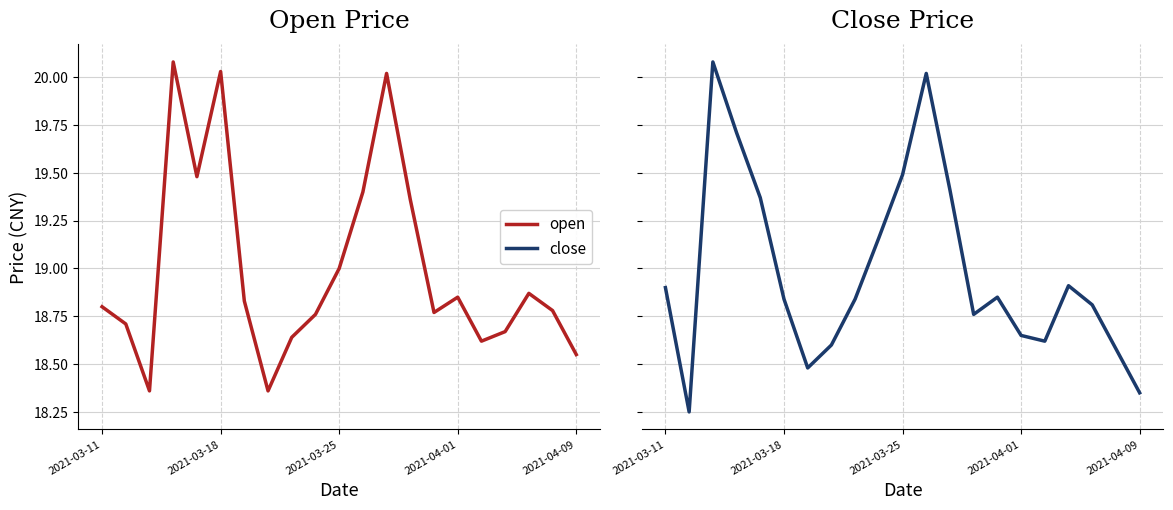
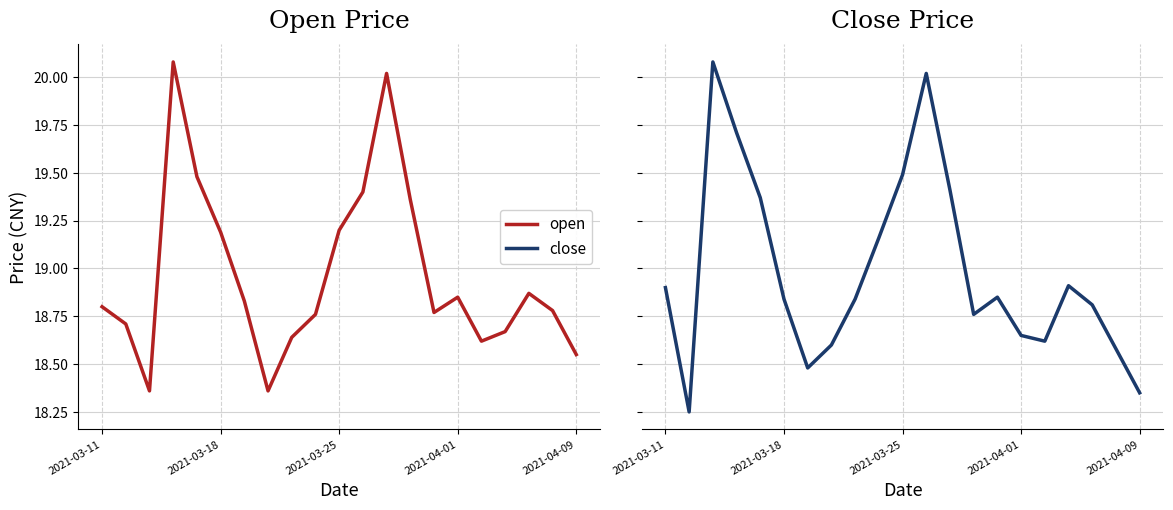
Open Price, 2021-03-18: 20.03 -> 19.19
Open Price, 2021-03-25: 19.0 -> 19.2
